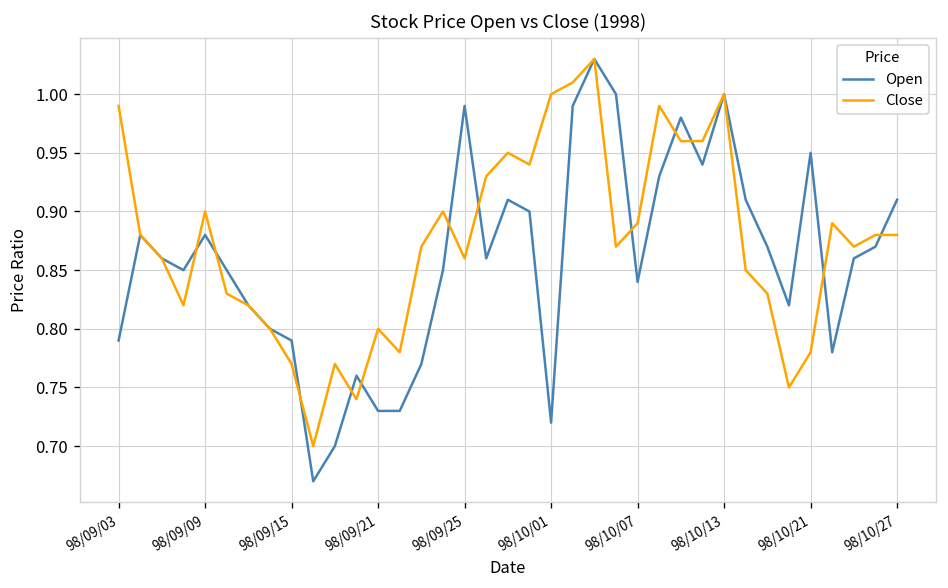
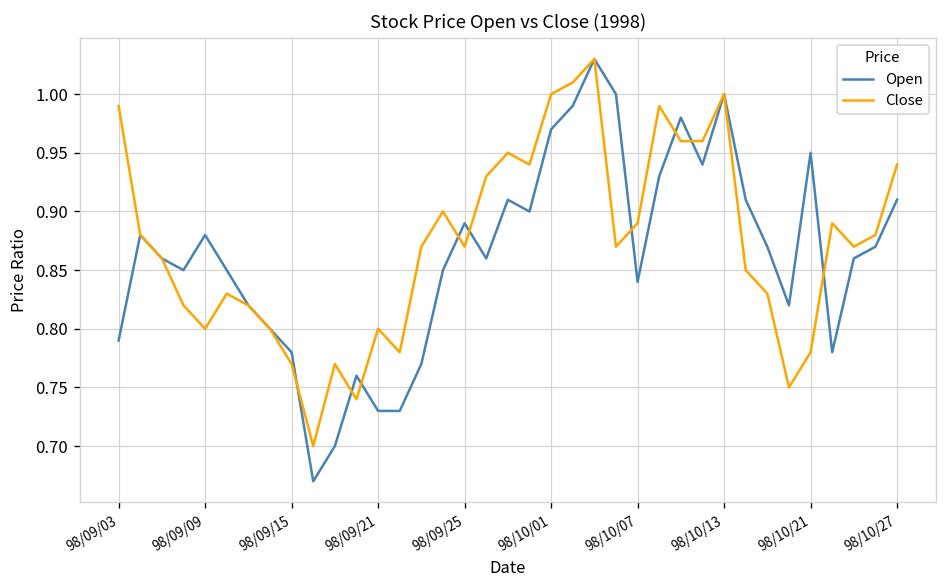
Close, 98/09/09: 0.9 -> 0.8
Open, 98/09/15: 0.79 -> 0.78
Open, 98/09/25: 0.99 -> 0.89
Close, 98/09/25: 0.86 -> 0.87
Open, 98/10/01: 0.72 -> 0.97
Close, 98/10/27: 0.88 -> 0.94
